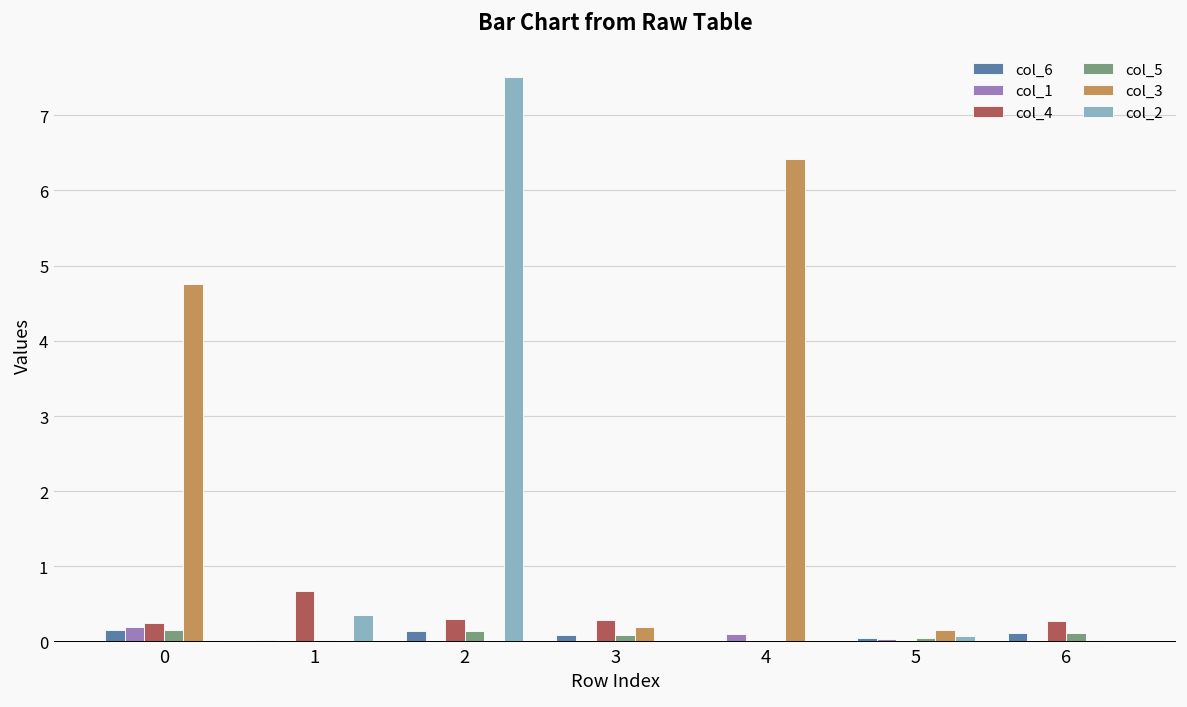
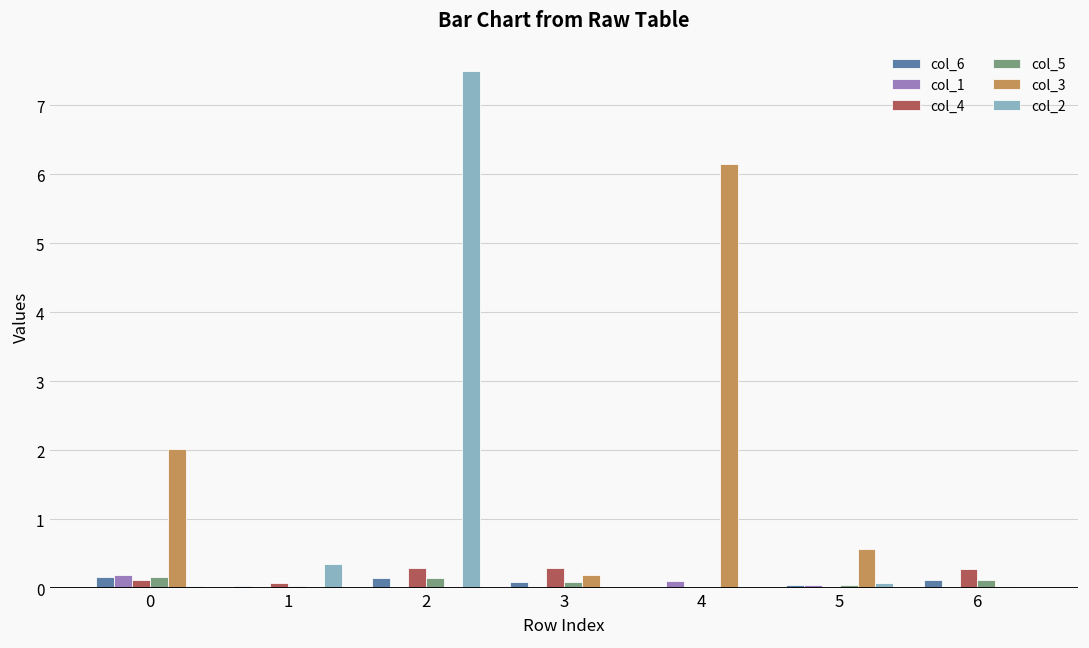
col_4, 0: 0.2 -> 0.1
col_3, 0: 4.8 -> 2.0
col_4, 1: 0.7 -> 0.1
col_3, 4: 6.4 -> 6.2
col_3, 5: 0.2 -> 0.6
